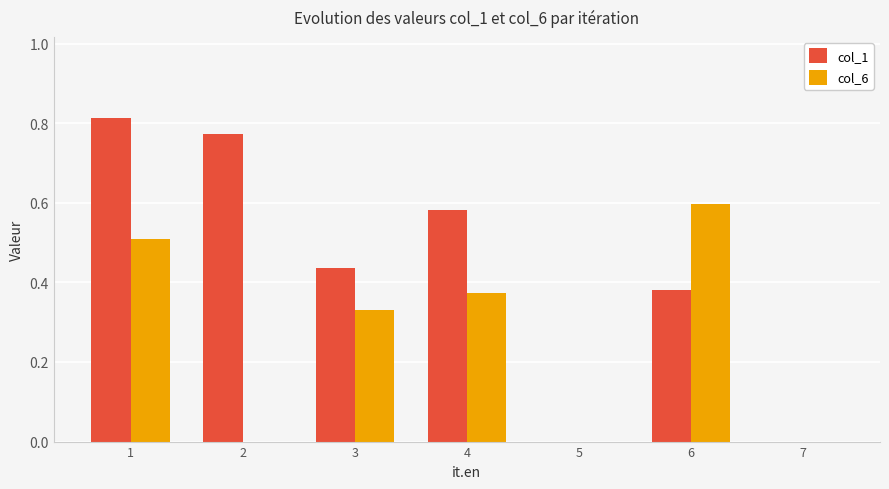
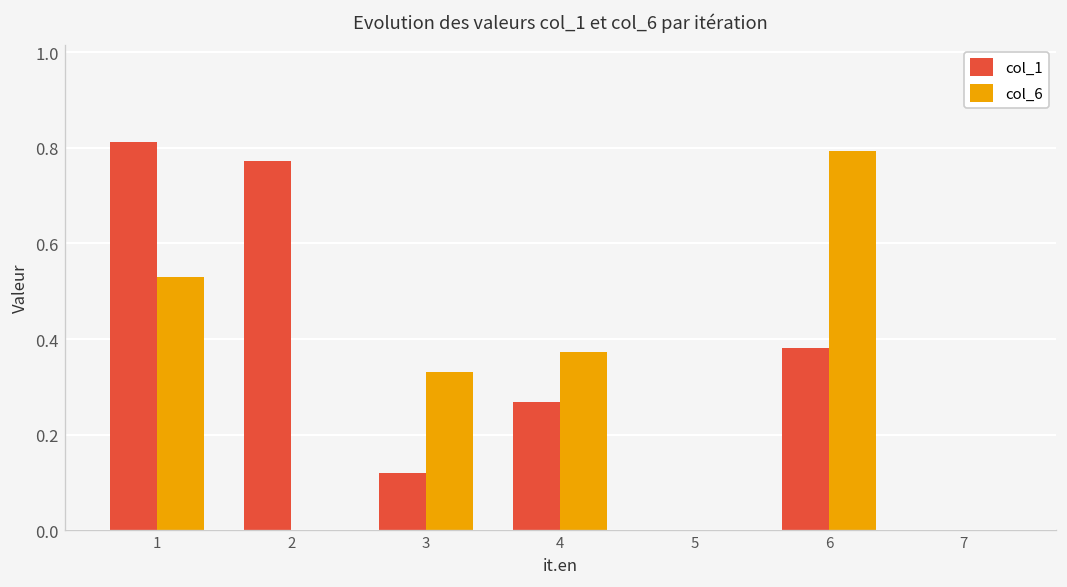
col_6, 1: 0.51 -> 0.53
col_1, 3: 0.44 -> 0.12
col_1, 4: 0.58 -> 0.27
col_6, 6: 0.60 -> 0.79
